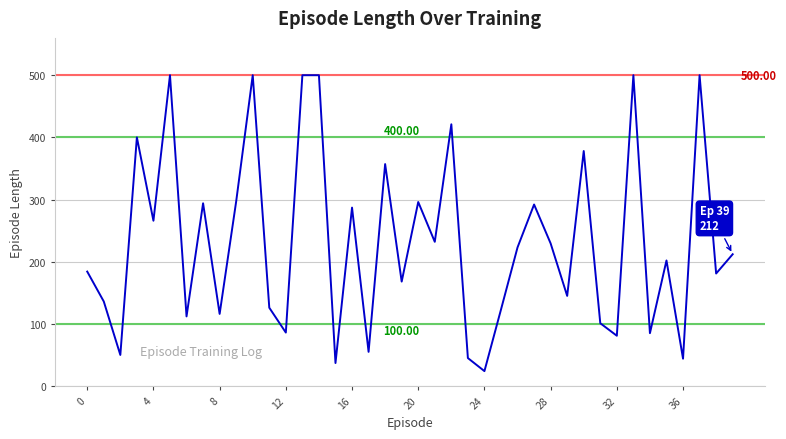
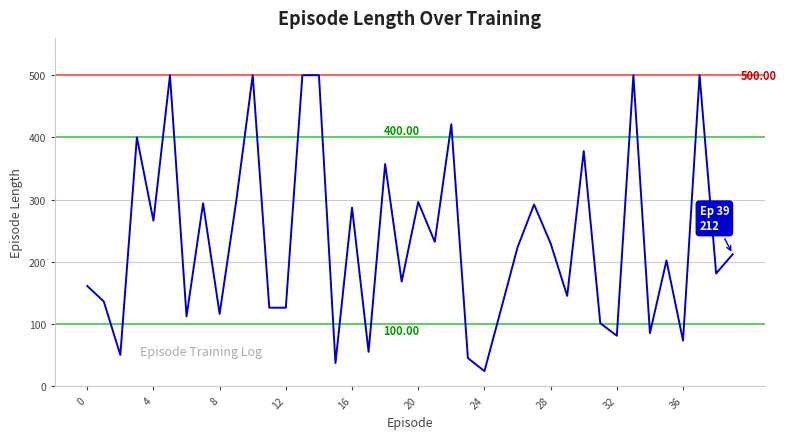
0: 180 -> 160
12: 90 -> 130
36: 40 -> 70
